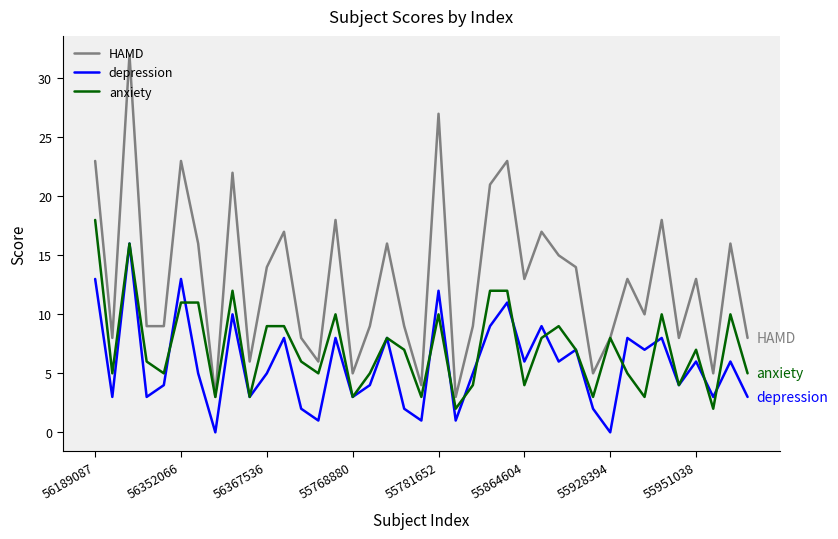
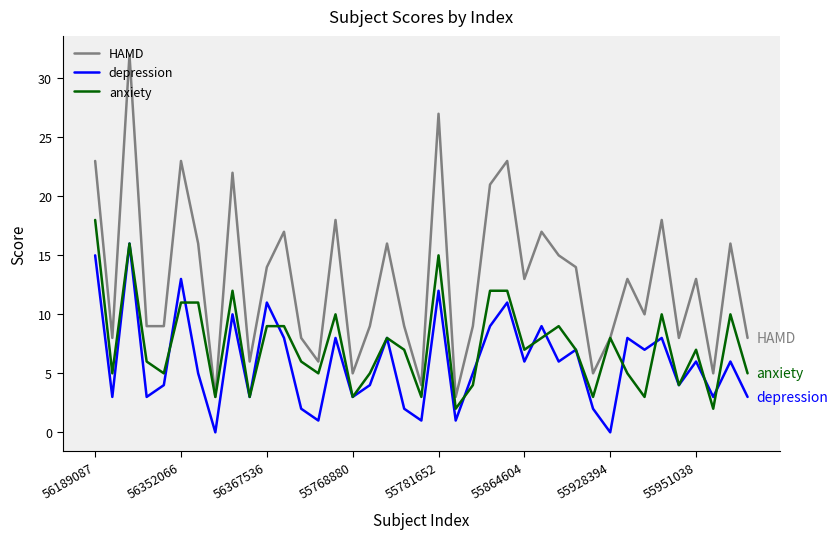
depression, 56189087: 13 -> 15
depression, 56367536: 5 -> 11
anxiety, 55781652: 10 -> 15
anxiety, 55864604: 4 -> 7
